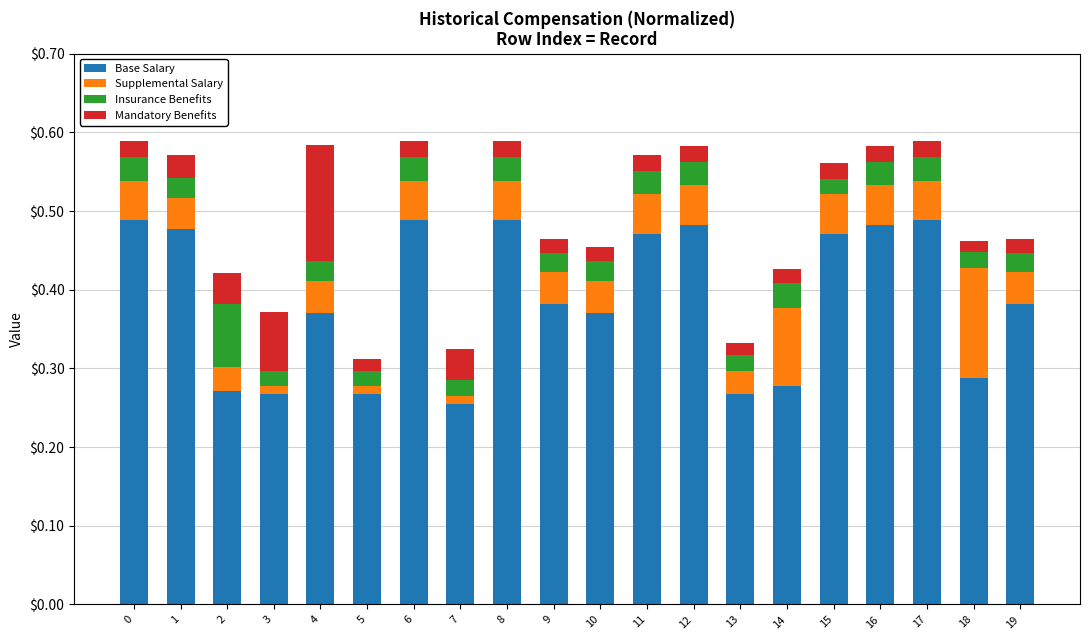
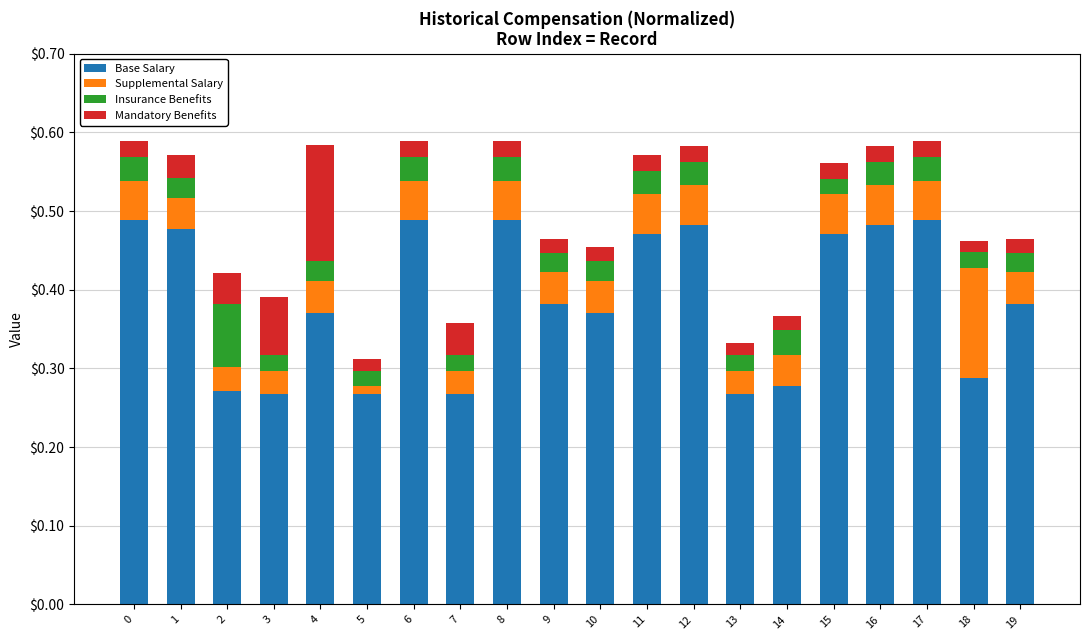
Supplemental Salary, 3: $0.01 -> $0.03
Base Salary, 7: $0.26 -> $0.27
Supplemental Salary, 7: $0.01 -> $0.03
Supplemental Salary, 14: $0.10 -> $0.04
